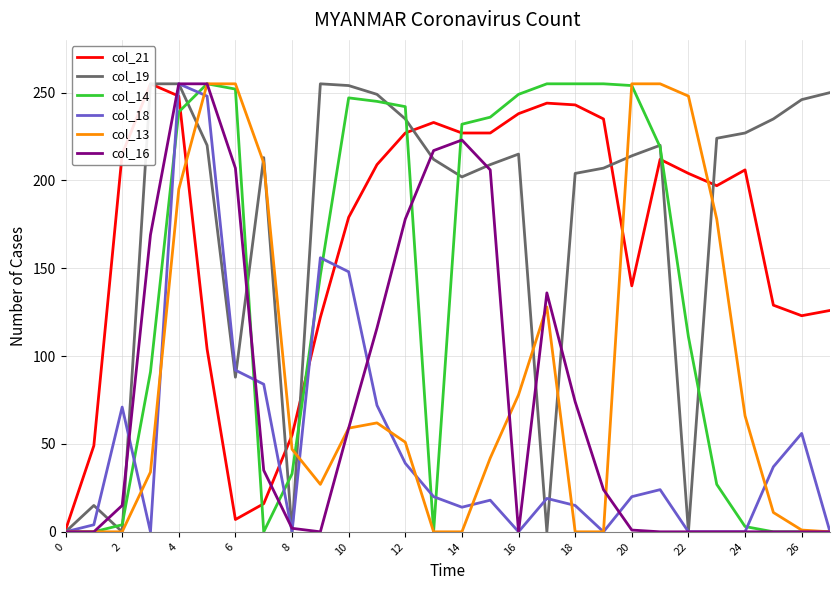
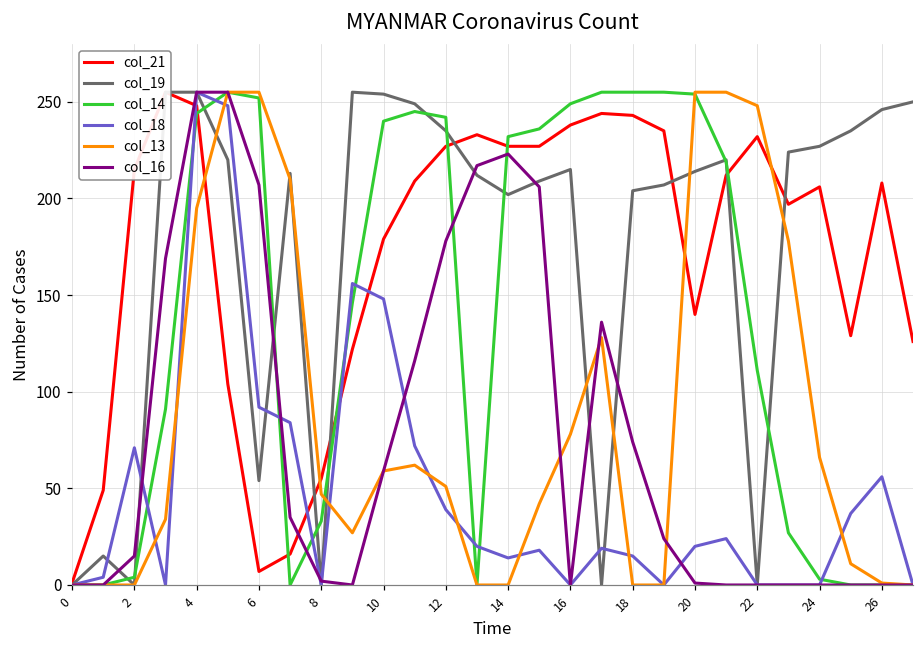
col_14, 4: 239 -> 244
col_19, 6: 88 -> 54
col_14, 10: 247 -> 240
col_21, 22: 204 -> 232
col_21, 26: 123 -> 208
